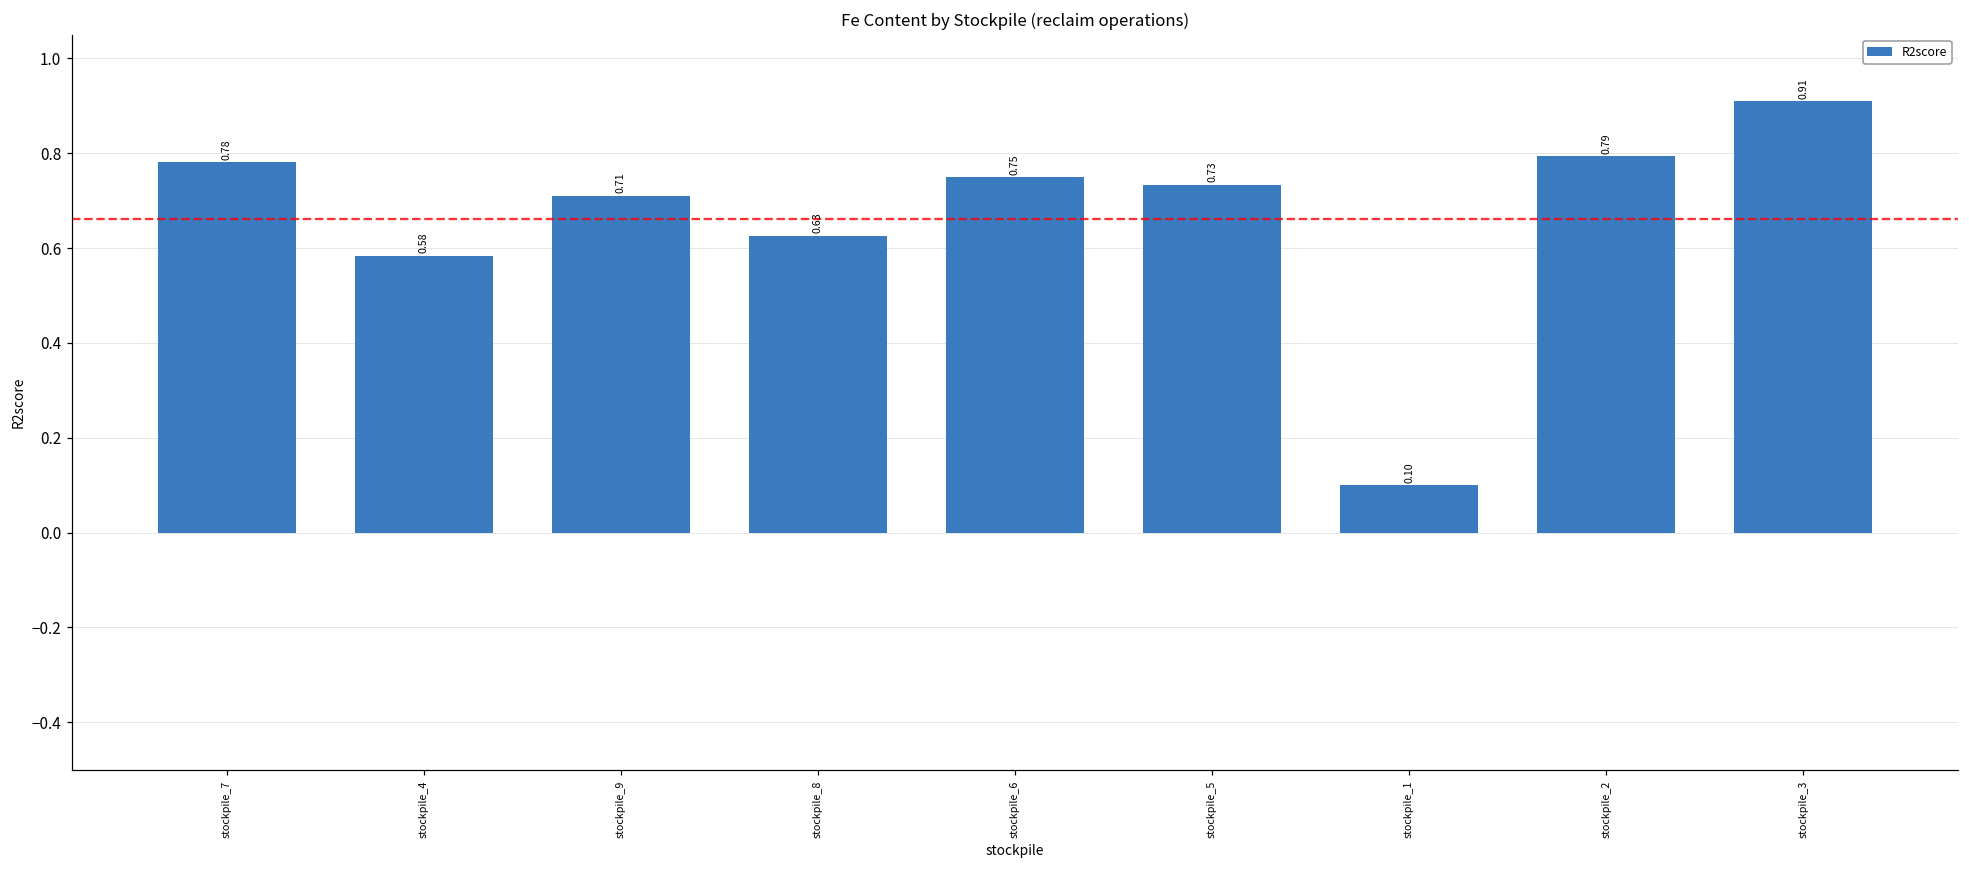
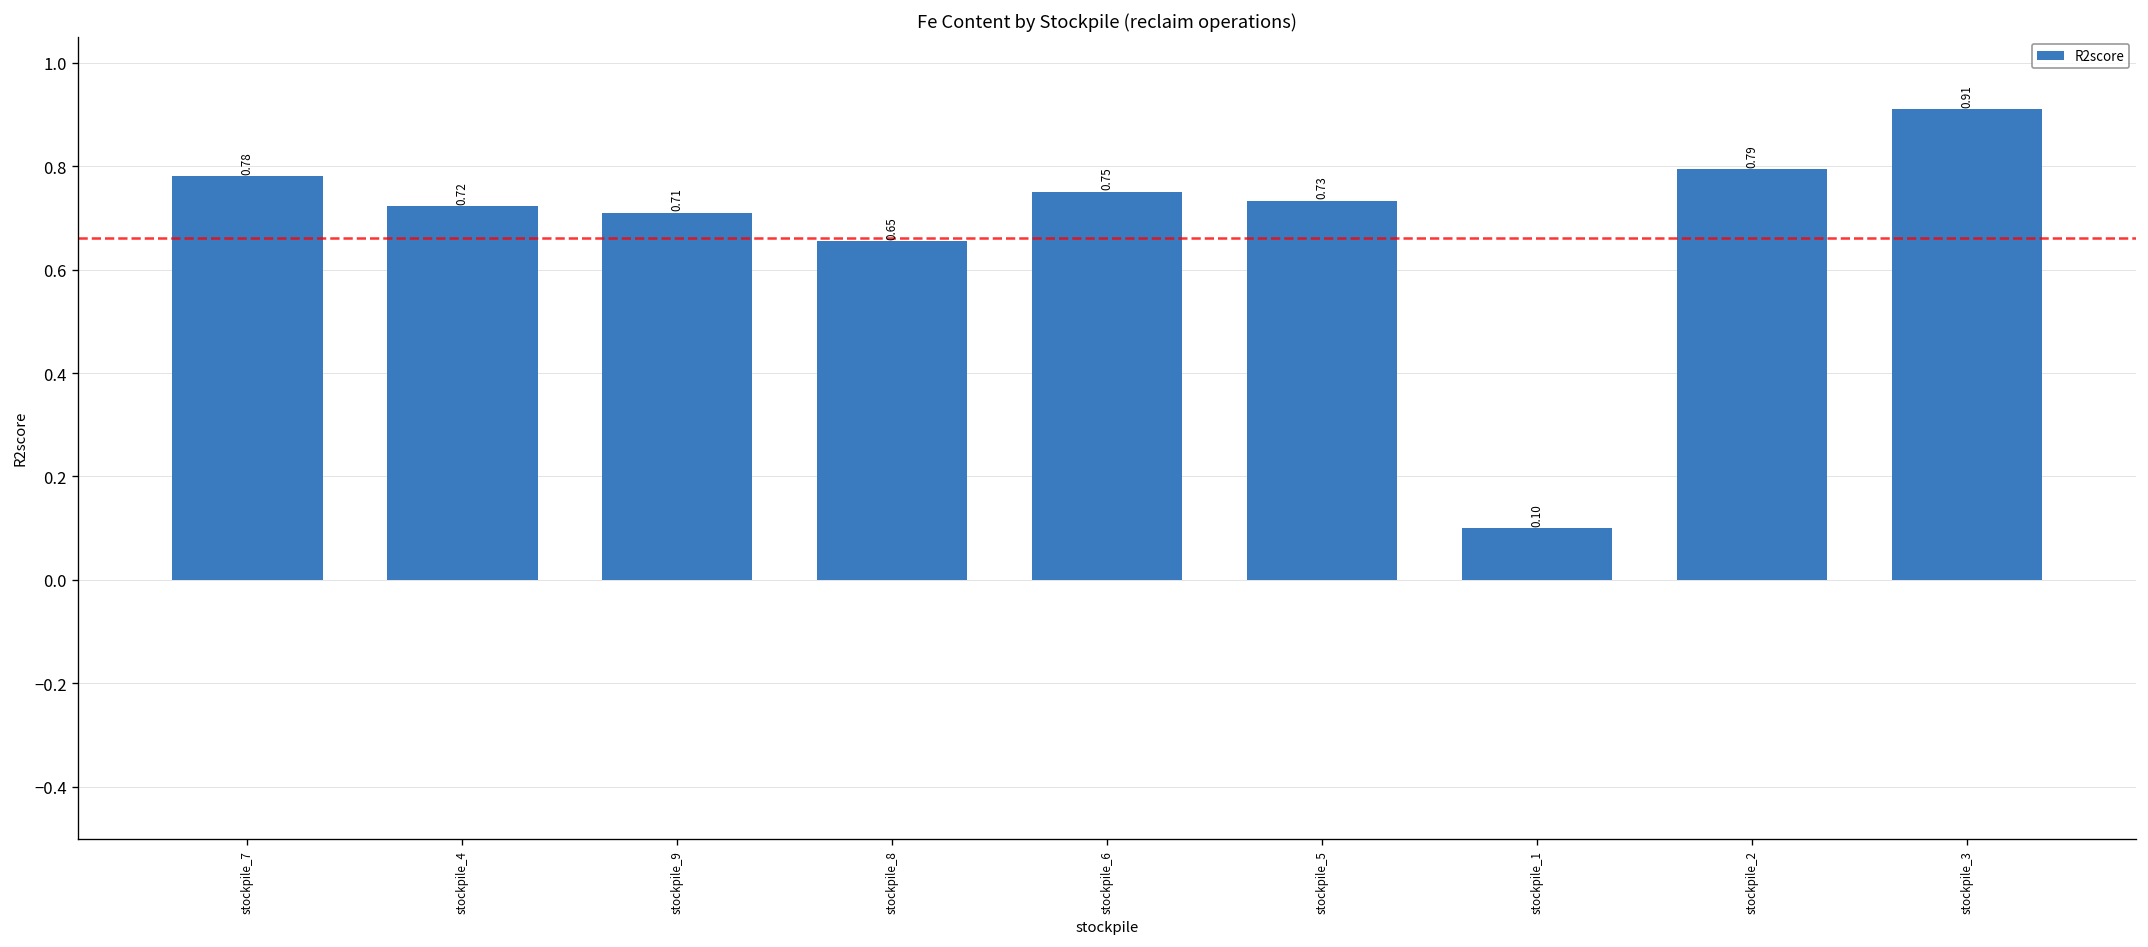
stockpile_4: 0.58 -> 0.72
stockpile_8: 0.63 -> 0.65
